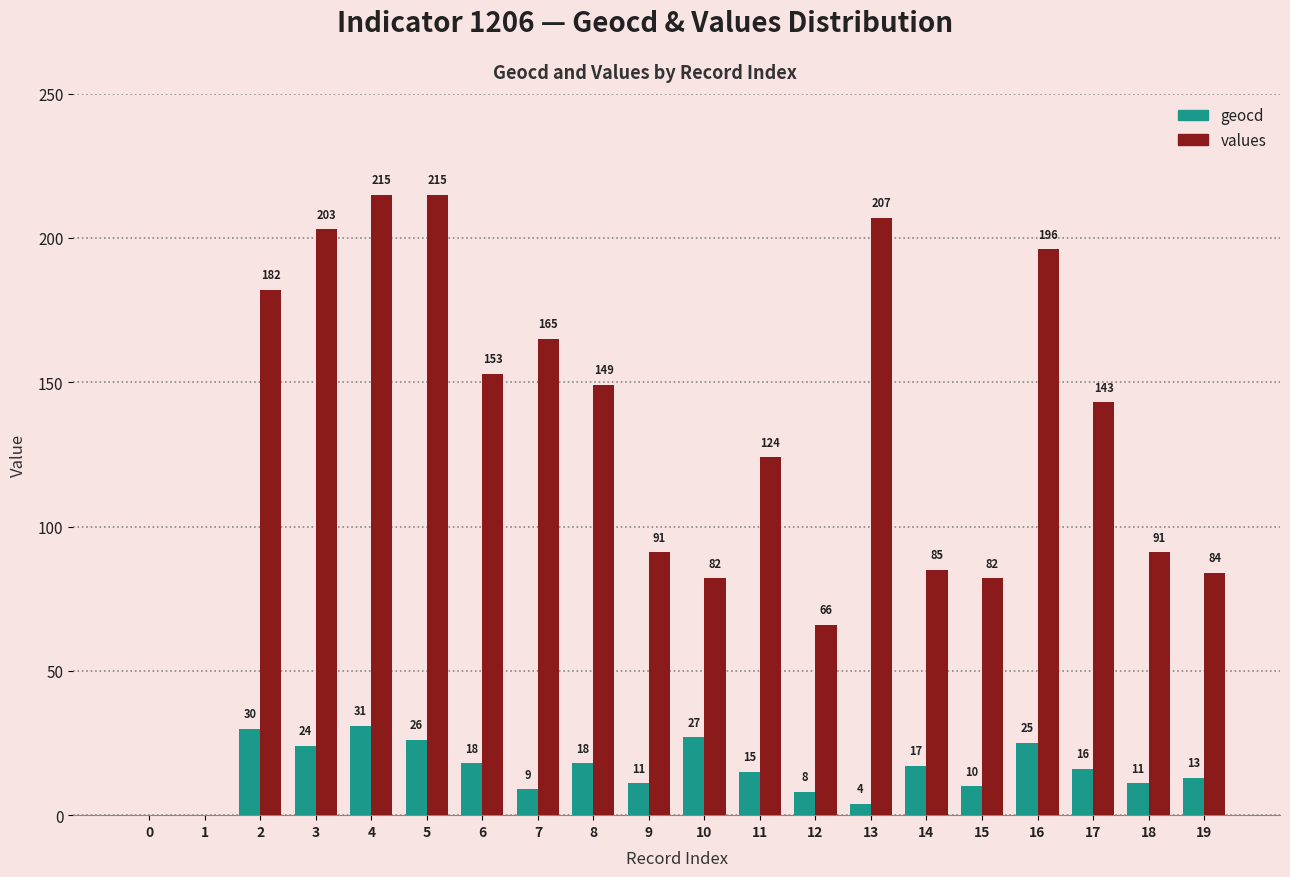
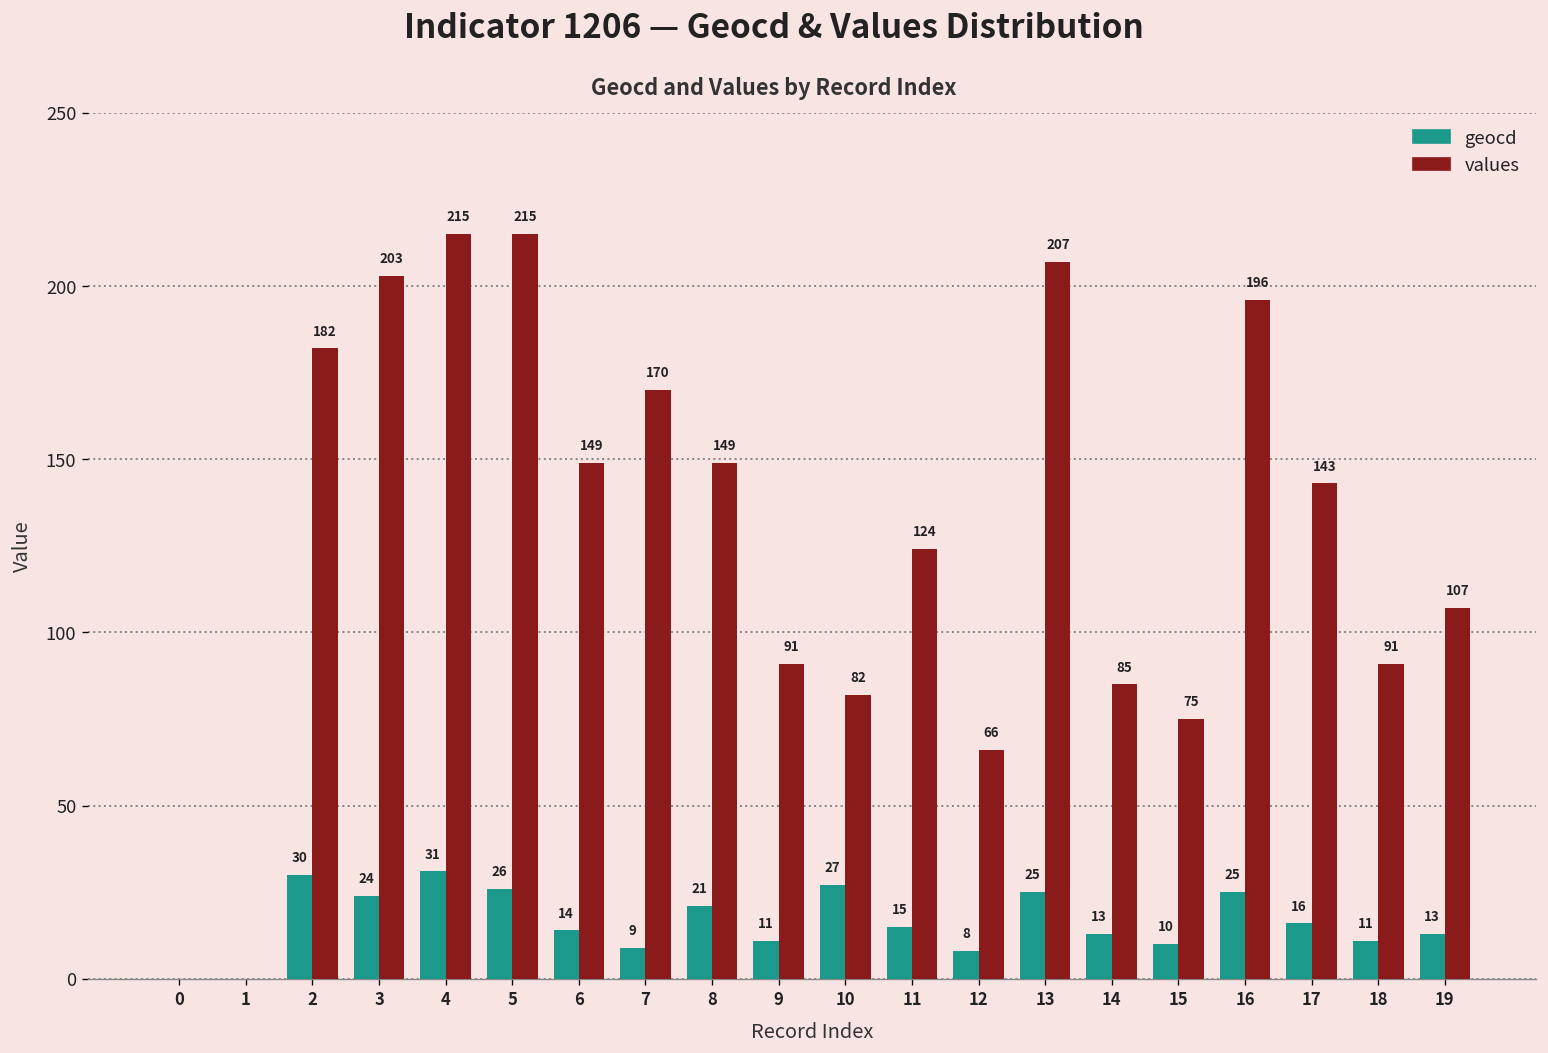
geocd, 6: 18 -> 14
values, 6: 153 -> 149
values, 7: 165 -> 170
geocd, 8: 18 -> 21
geocd, 13: 4 -> 25
geocd, 14: 17 -> 13
values, 15: 82 -> 75
values, 19: 84 -> 107
